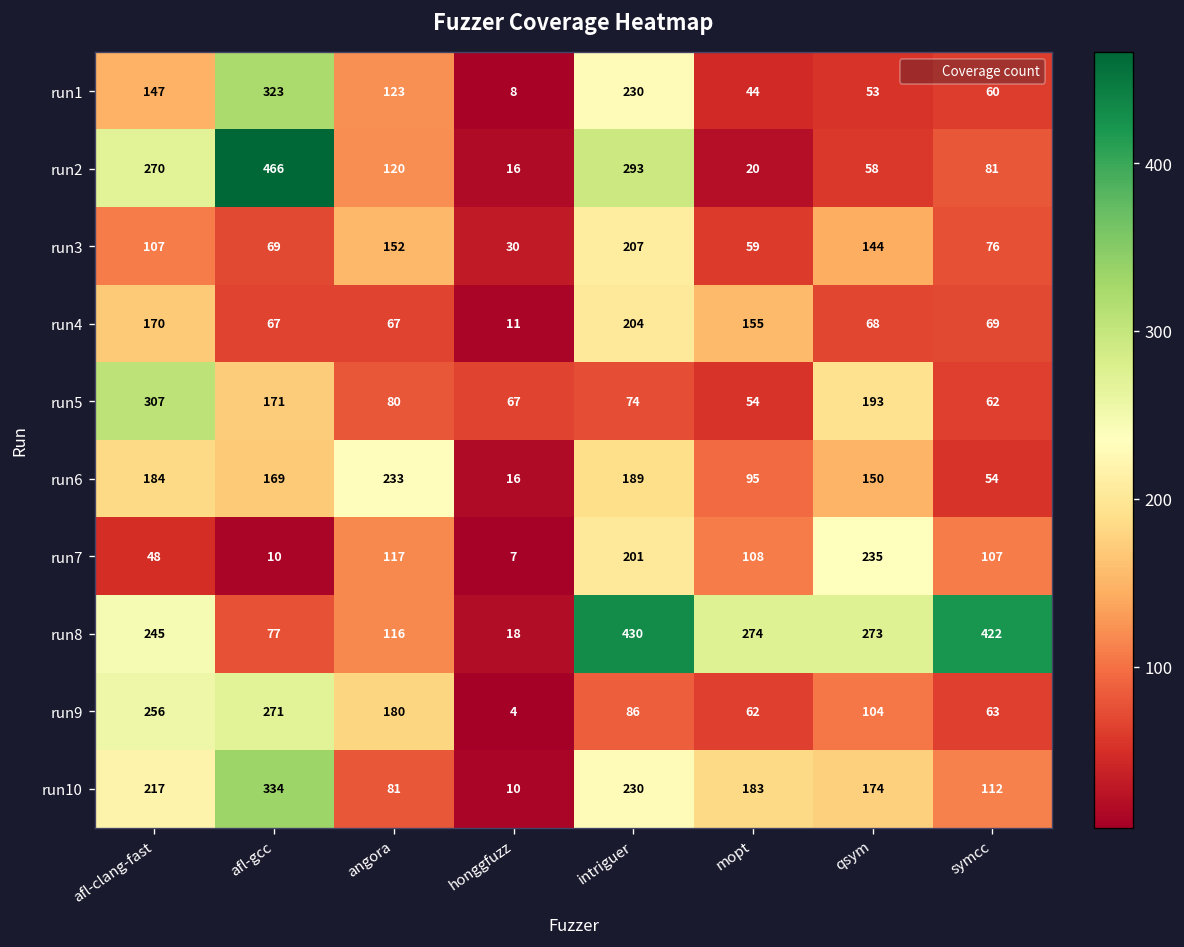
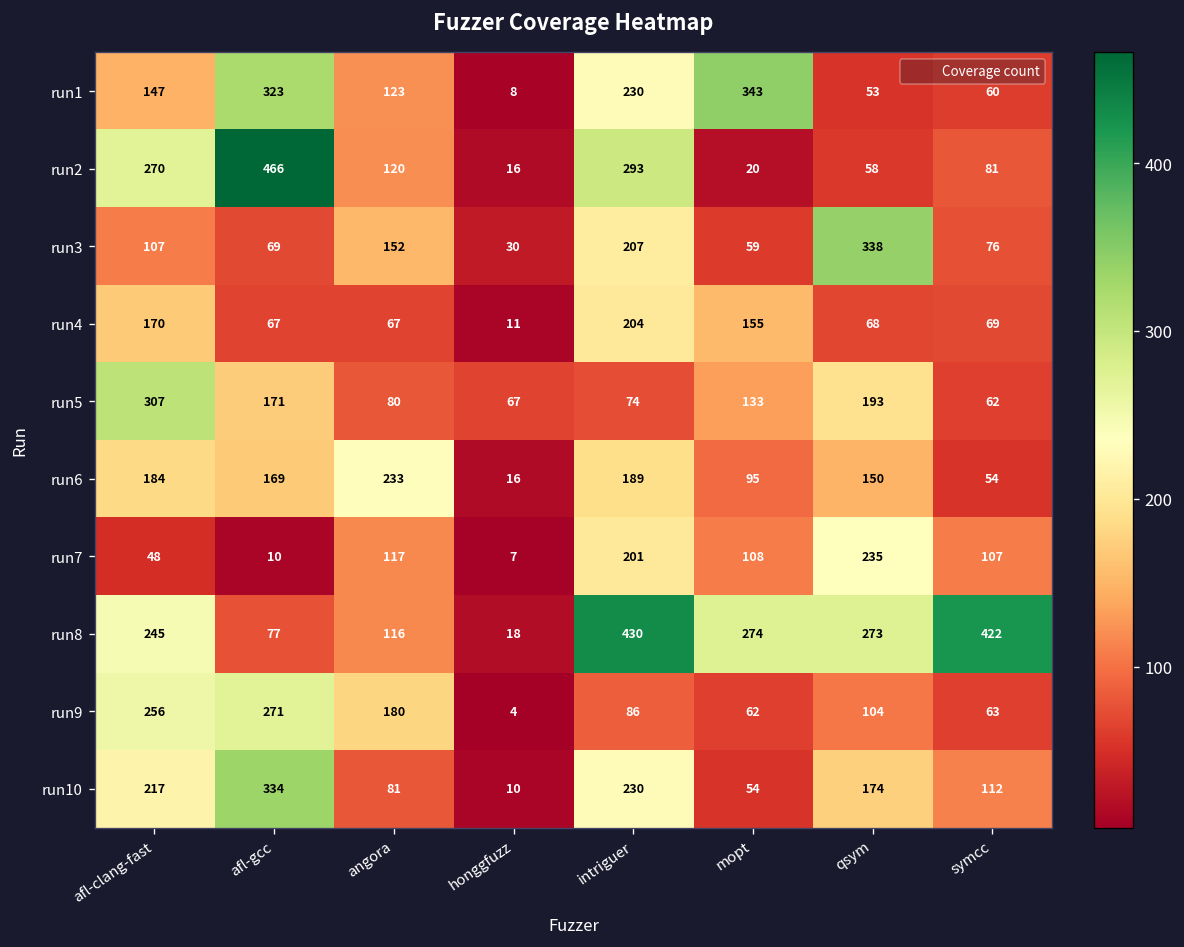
run1, mopt: 44 -> 343
run3, qsym: 144 -> 338
run5, mopt: 54 -> 133
run10, mopt: 183 -> 54
